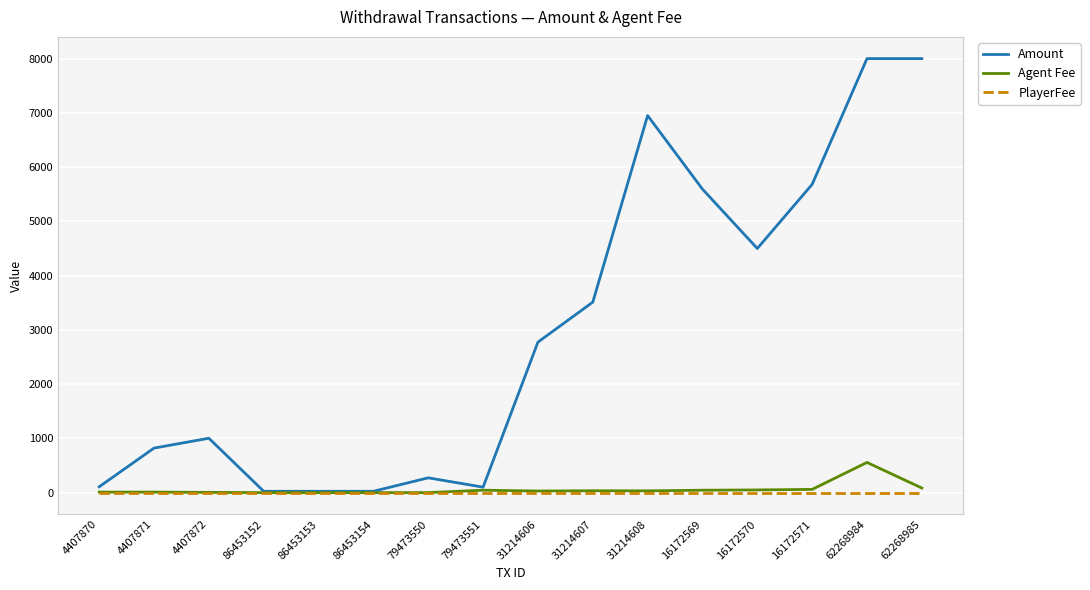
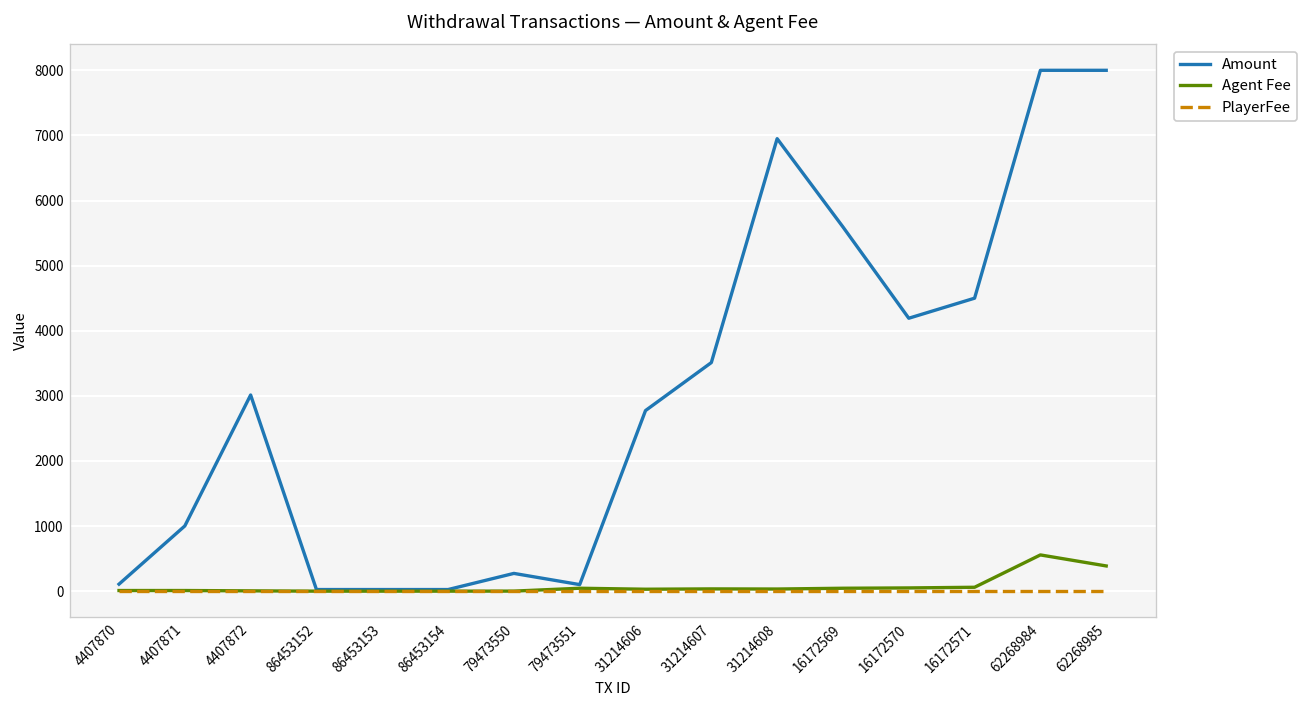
Amount, 4407871: 800 -> 1000
Amount, 4407872: 1000 -> 3000
Amount, 16172570: 4500 -> 4200
Amount, 16172571: 5700 -> 4500
Agent Fee, 62268985: 100 -> 400
